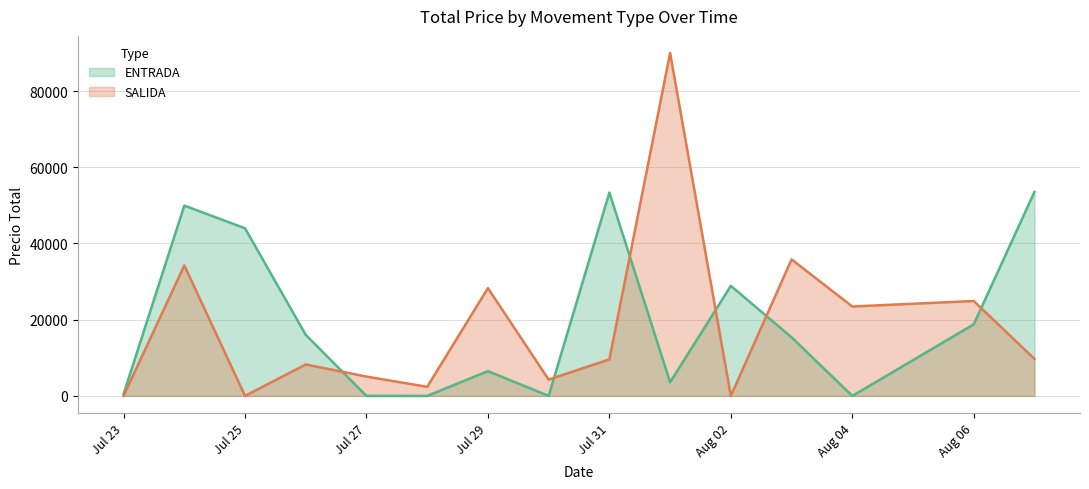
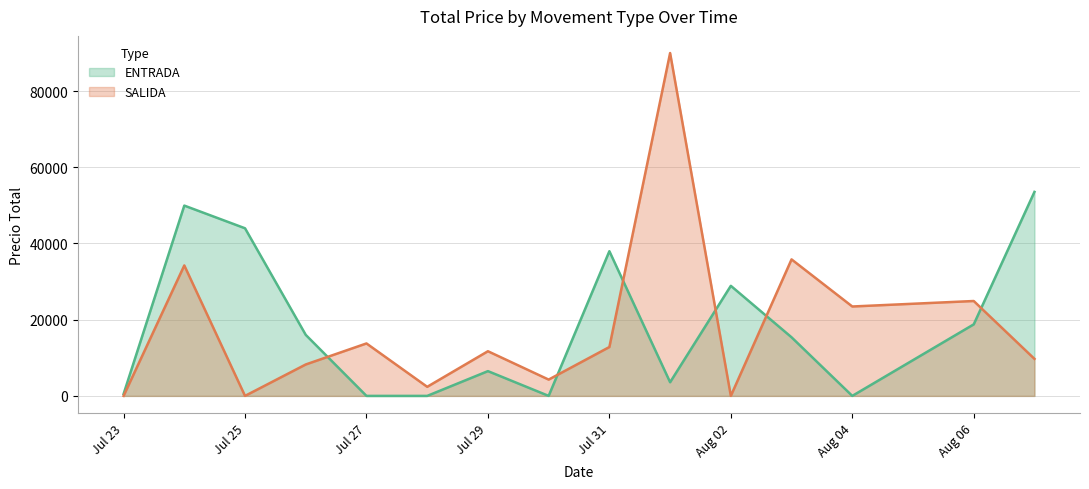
SALIDA, Jul 27: 5000 -> 14000
SALIDA, Jul 29: 28000 -> 12000
ENTRADA, Jul 31: 53000 -> 38000
SALIDA, Jul 31: 10000 -> 13000
